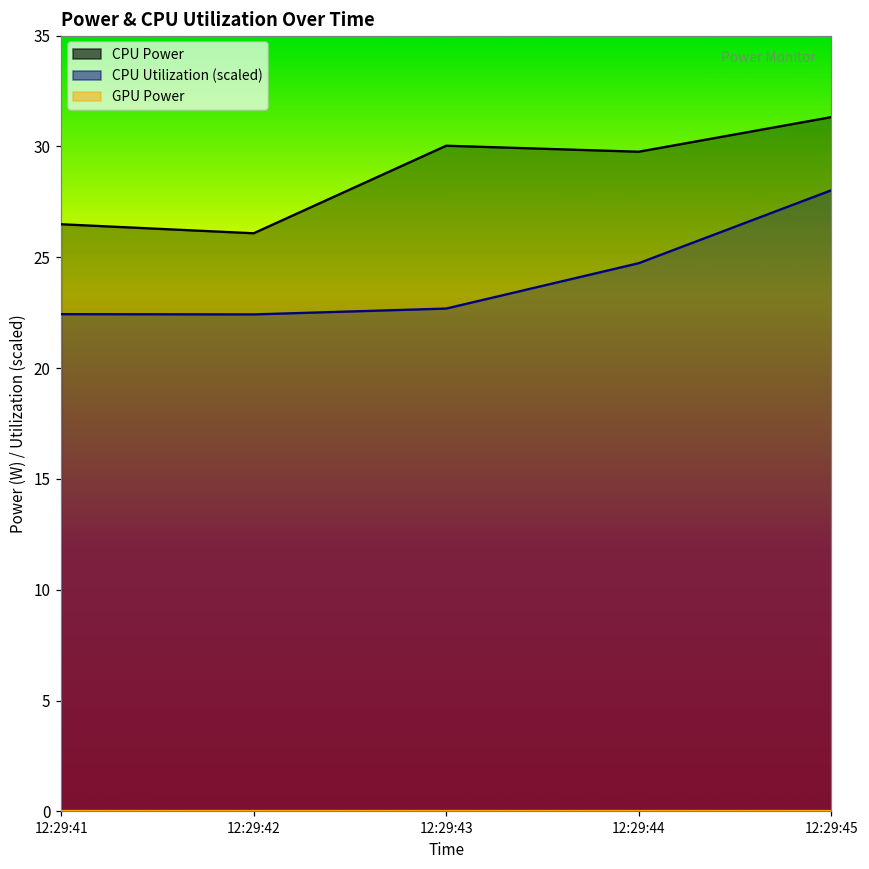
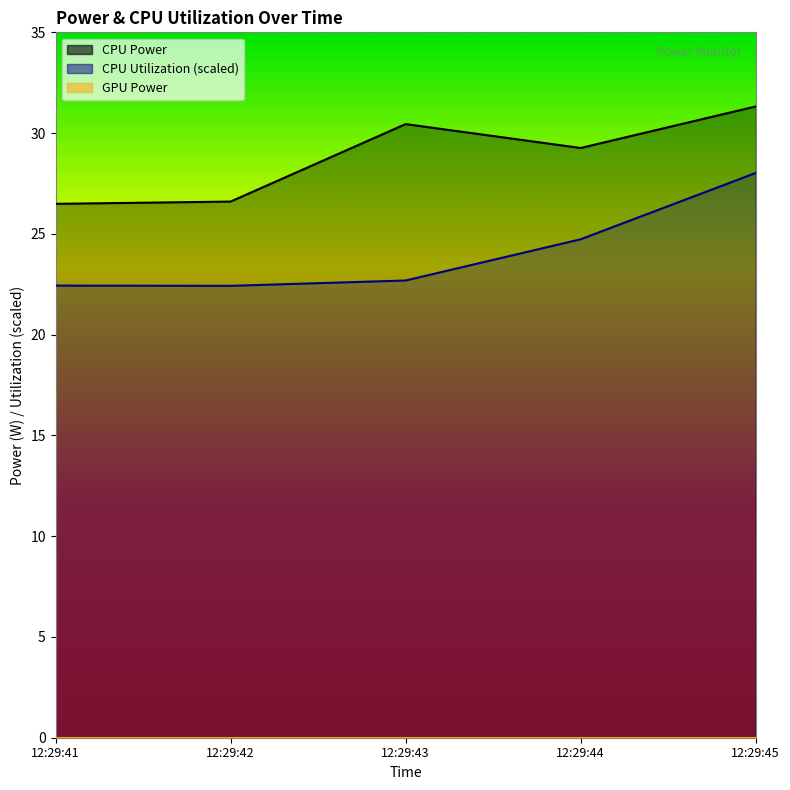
CPU Power, 12:29:42: 26.1 -> 26.6
CPU Power, 12:29:43: 30.0 -> 30.4
CPU Power, 12:29:44: 29.8 -> 29.3
